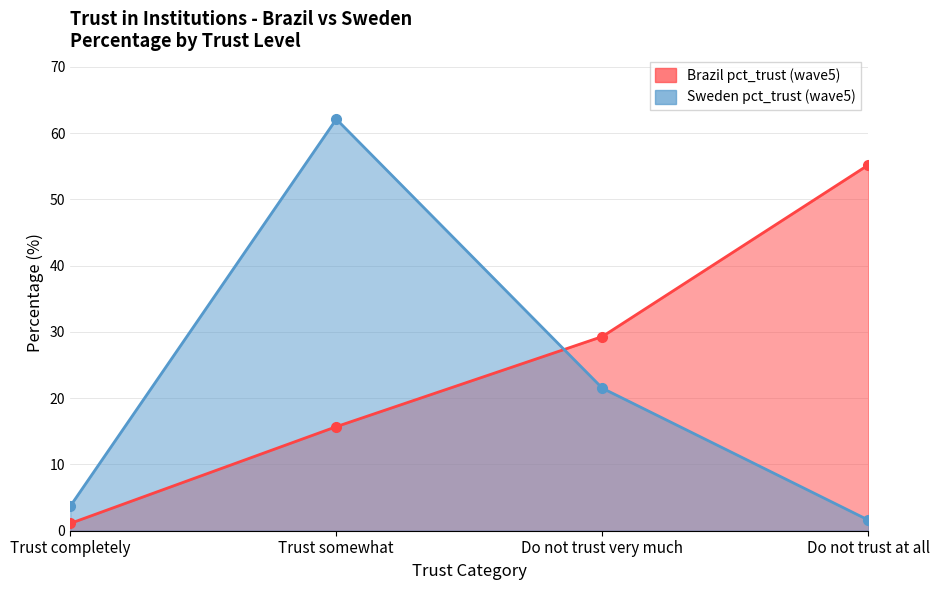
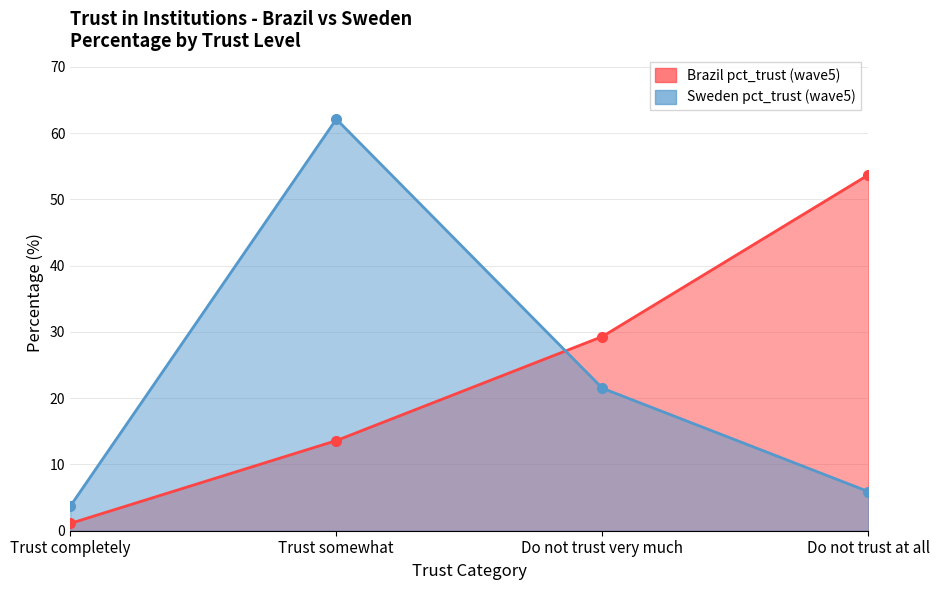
Brazil pct_trust (wave5), Trust somewhat: 16 -> 14
Brazil pct_trust (wave5), Do not trust at all: 55 -> 54
Sweden pct_trust (wave5), Do not trust at all: 2 -> 6
